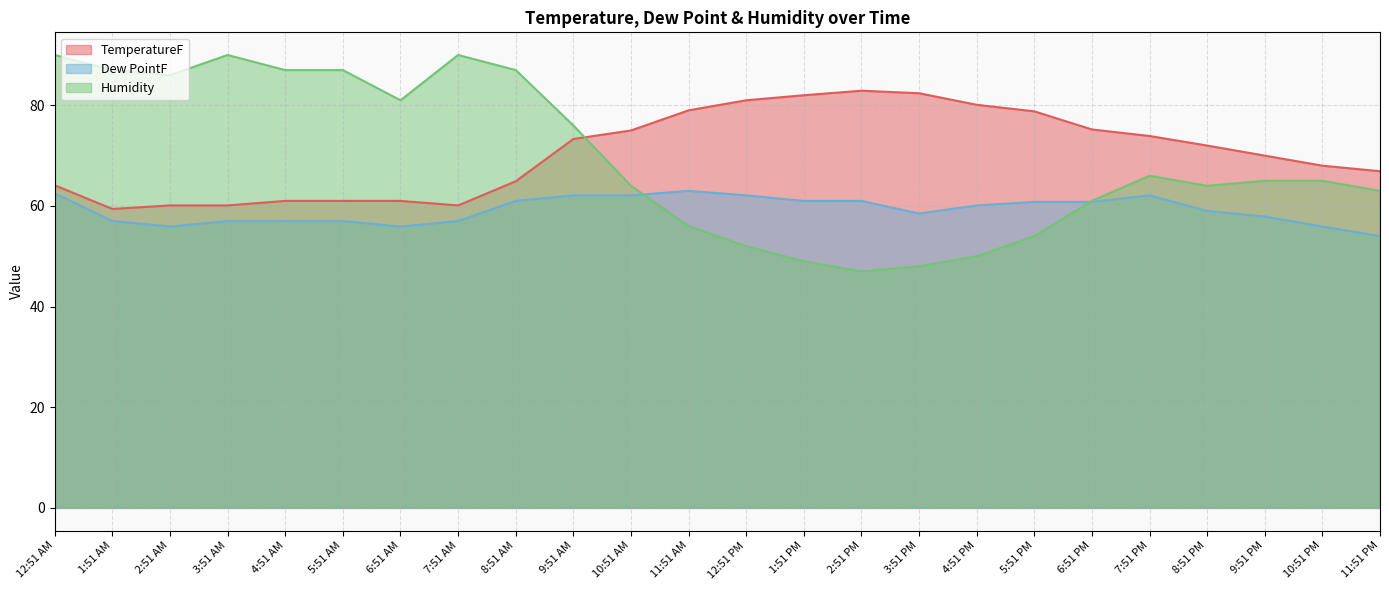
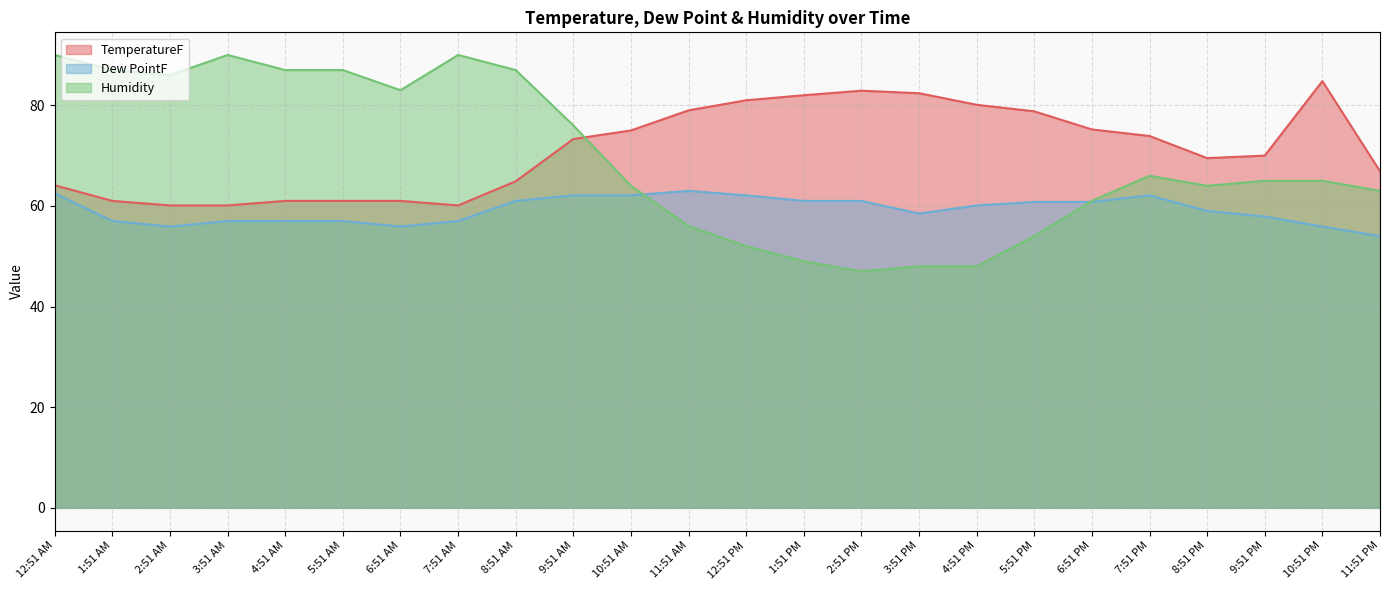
TemperatureF, 1:51 AM: 59 -> 61
Humidity, 6:51 AM: 81 -> 83
Humidity, 4:51 PM: 50 -> 48
TemperatureF, 8:51 PM: 72 -> 70
TemperatureF, 10:51 PM: 68 -> 85
